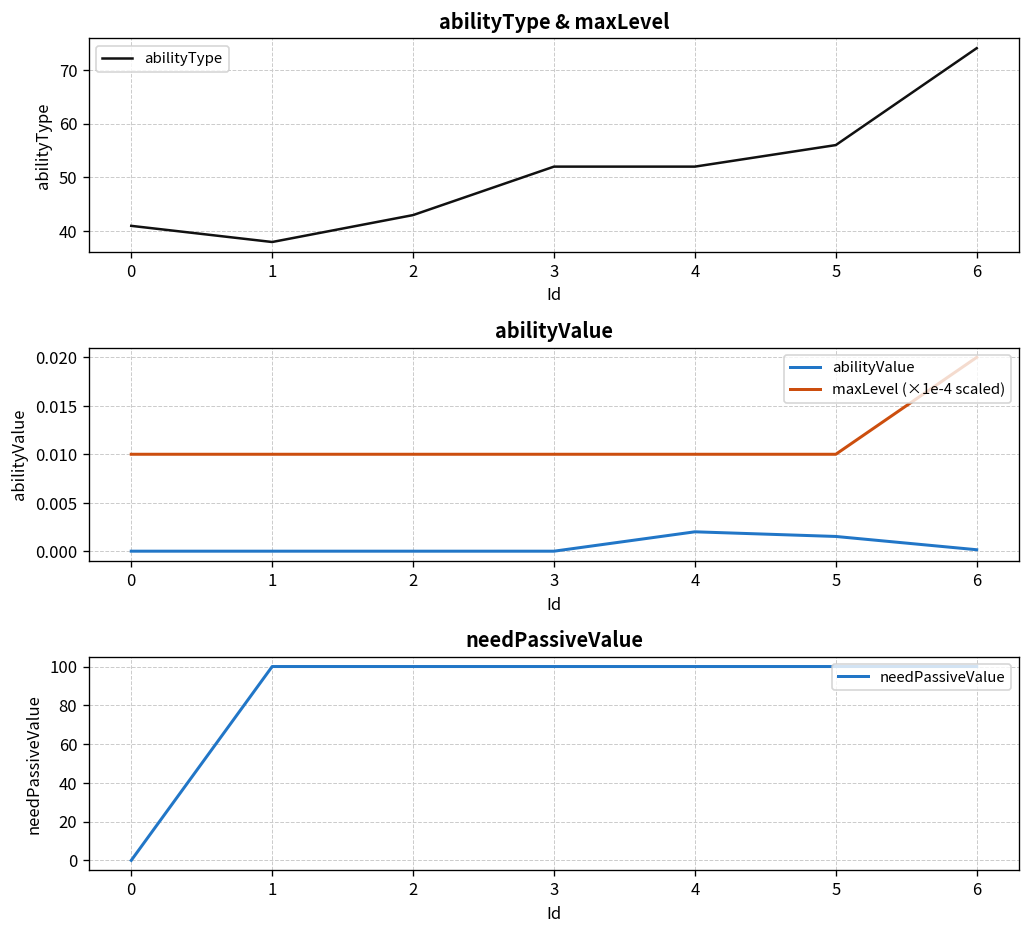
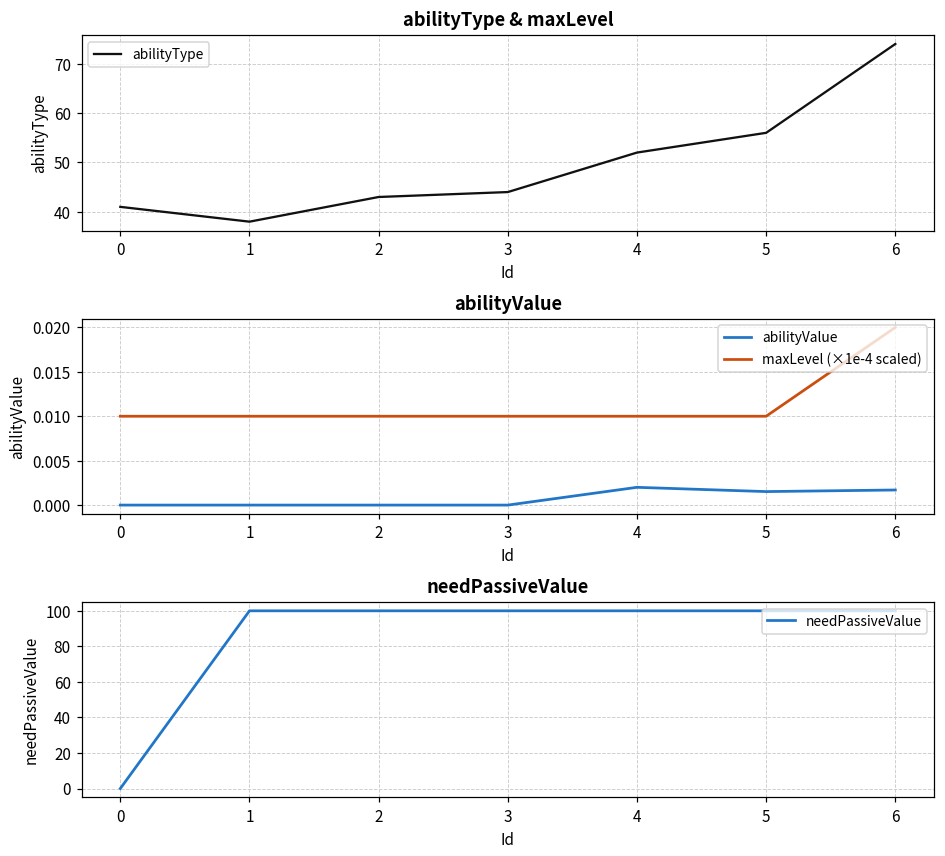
abilityType & maxLevel, 3: 52 -> 44
abilityValue, abilityValue, 6: 0.000 -> 0.002
